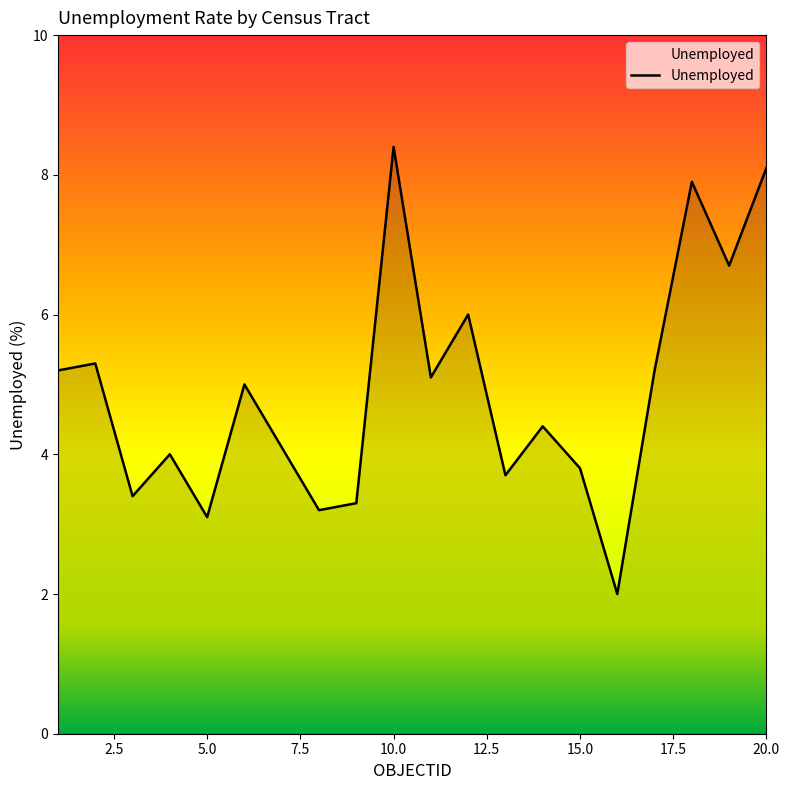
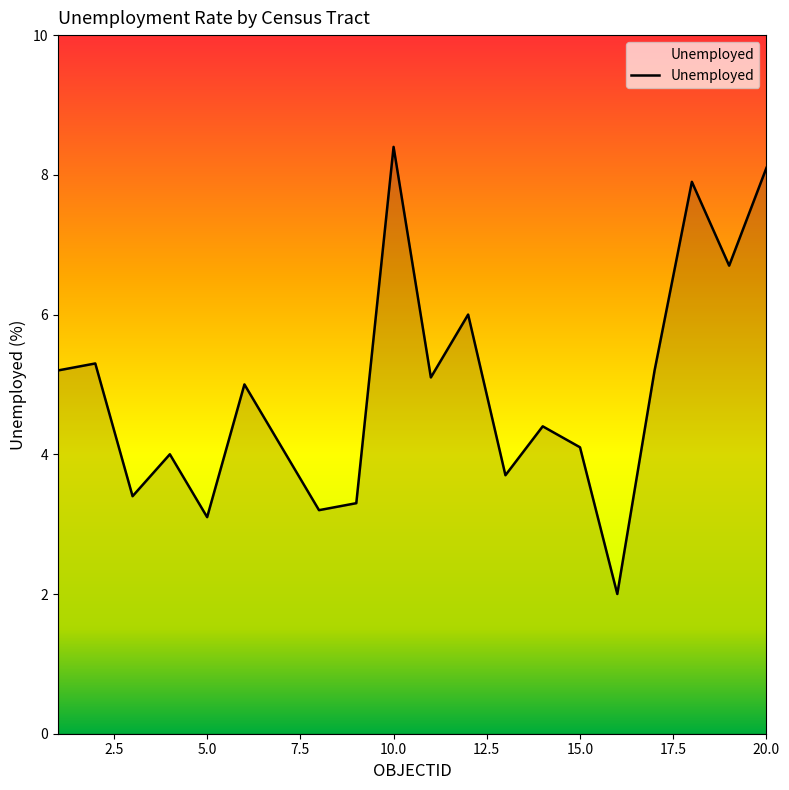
15.0: 3.8 -> 4.1
